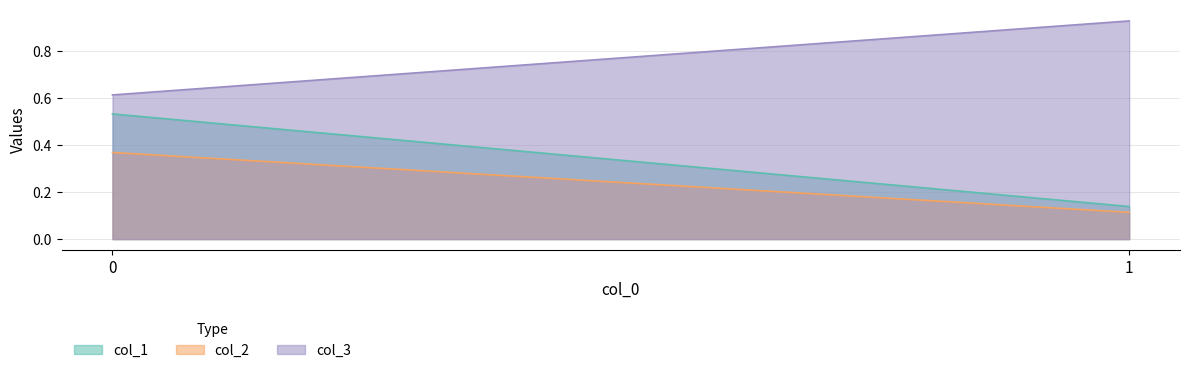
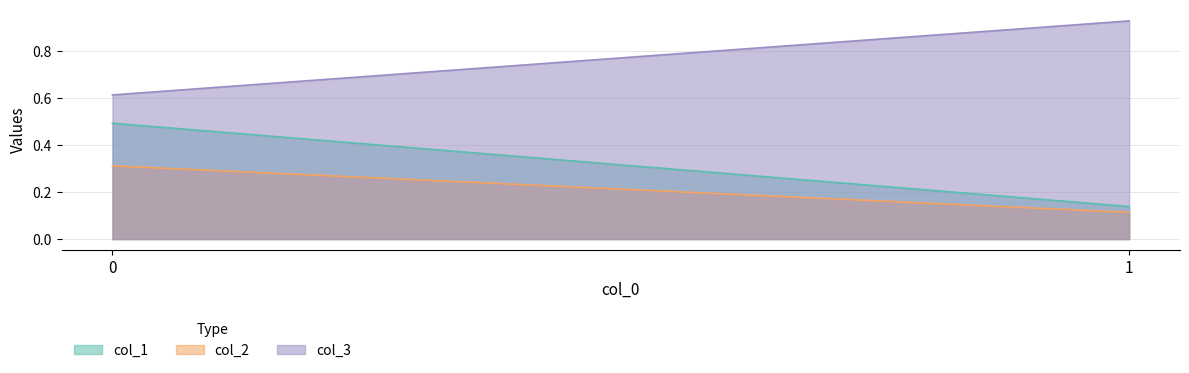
col_1, 0: 0.53 -> 0.49
col_2, 0: 0.37 -> 0.31
